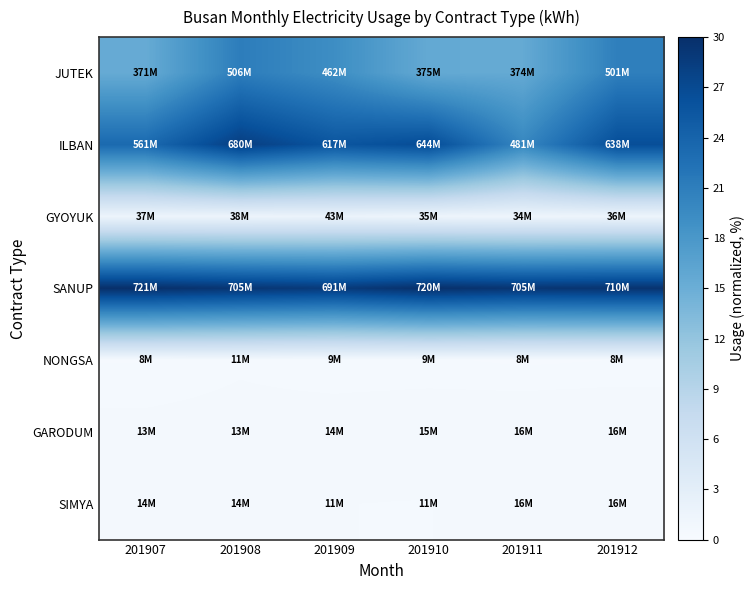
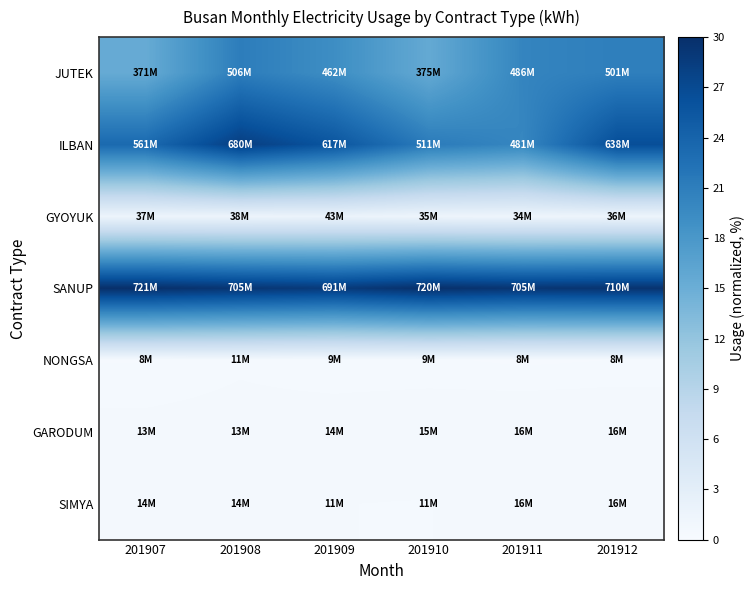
JUTEK, 201911: 374M -> 486M
ILBAN, 201910: 644M -> 511M
